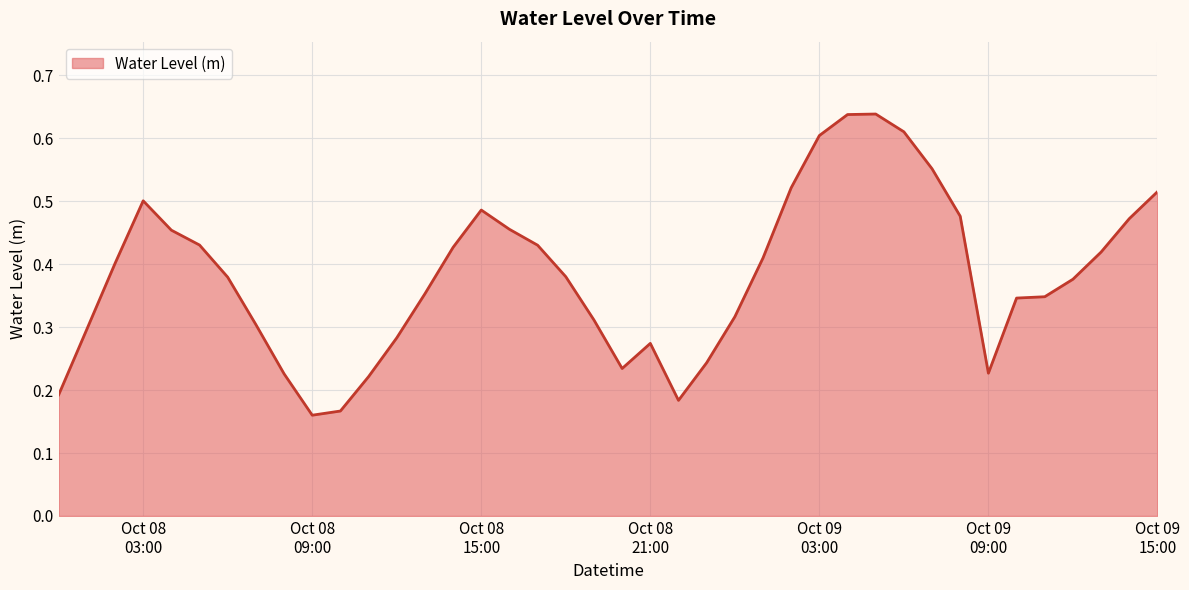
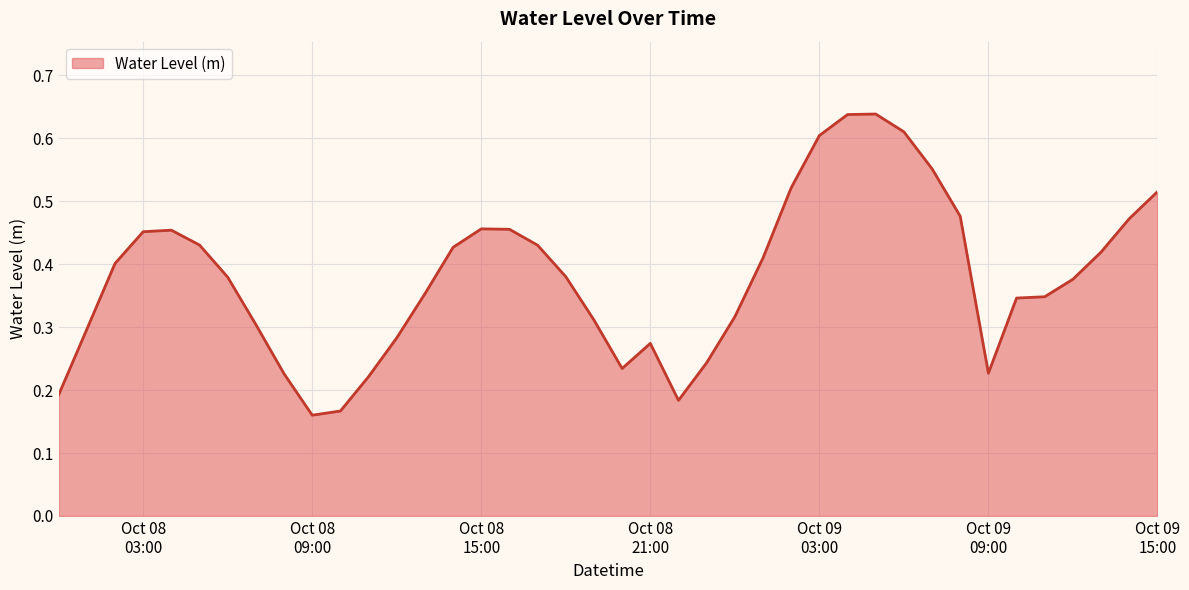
Oct 08 03:00: 0.50 -> 0.45
Oct 08 15:00: 0.49 -> 0.46
